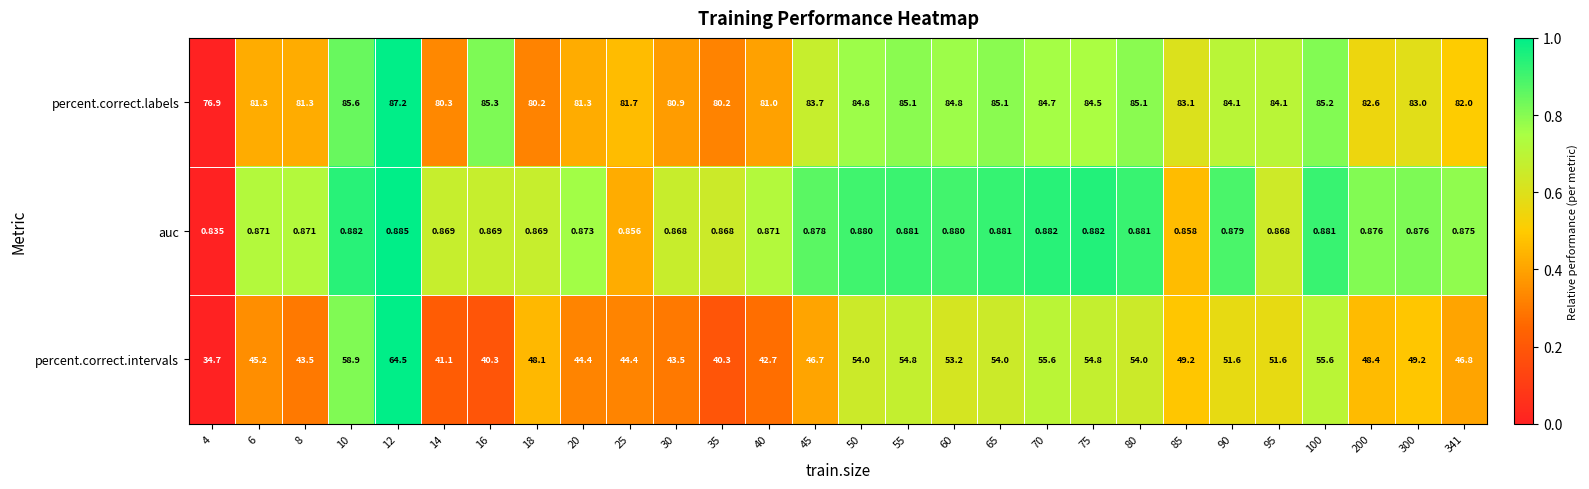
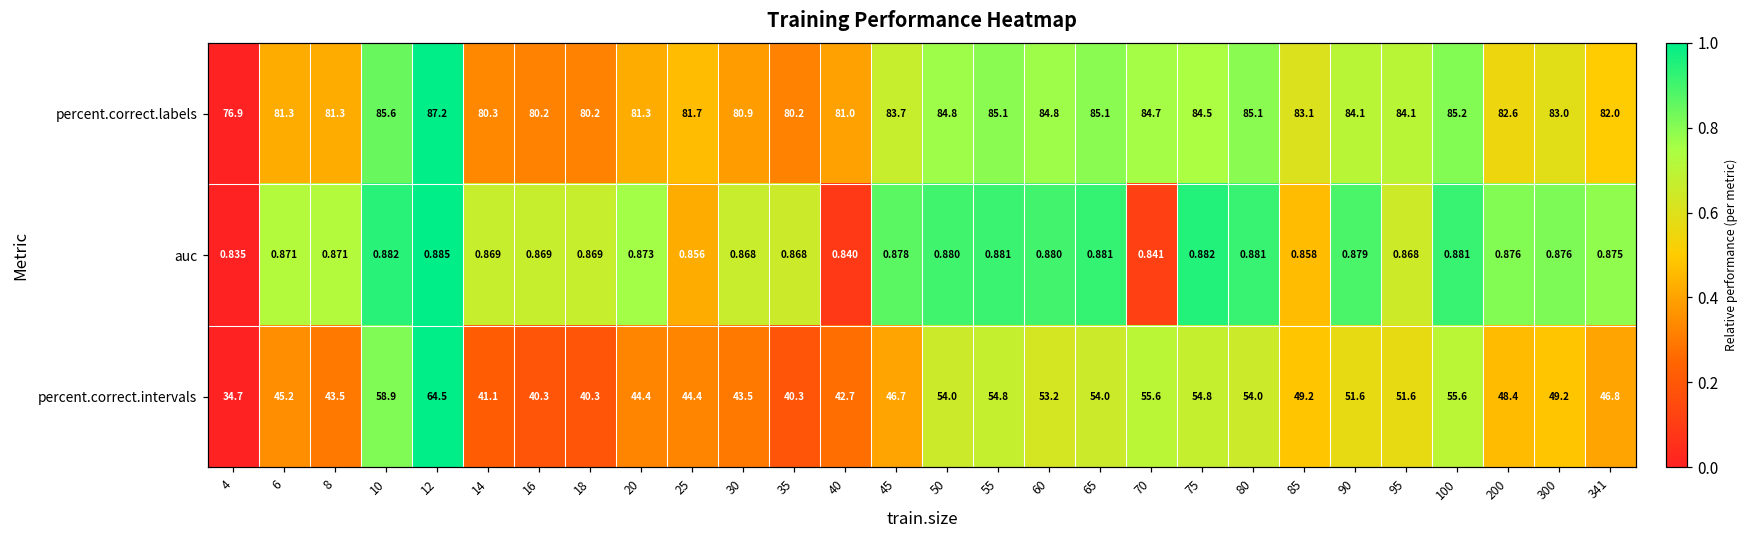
percent.correct.labels, 16: 85.3 -> 80.2
auc, 40: 0.871 -> 0.840
auc, 70: 0.882 -> 0.841
percent.correct.intervals, 18: 48.1 -> 40.3
